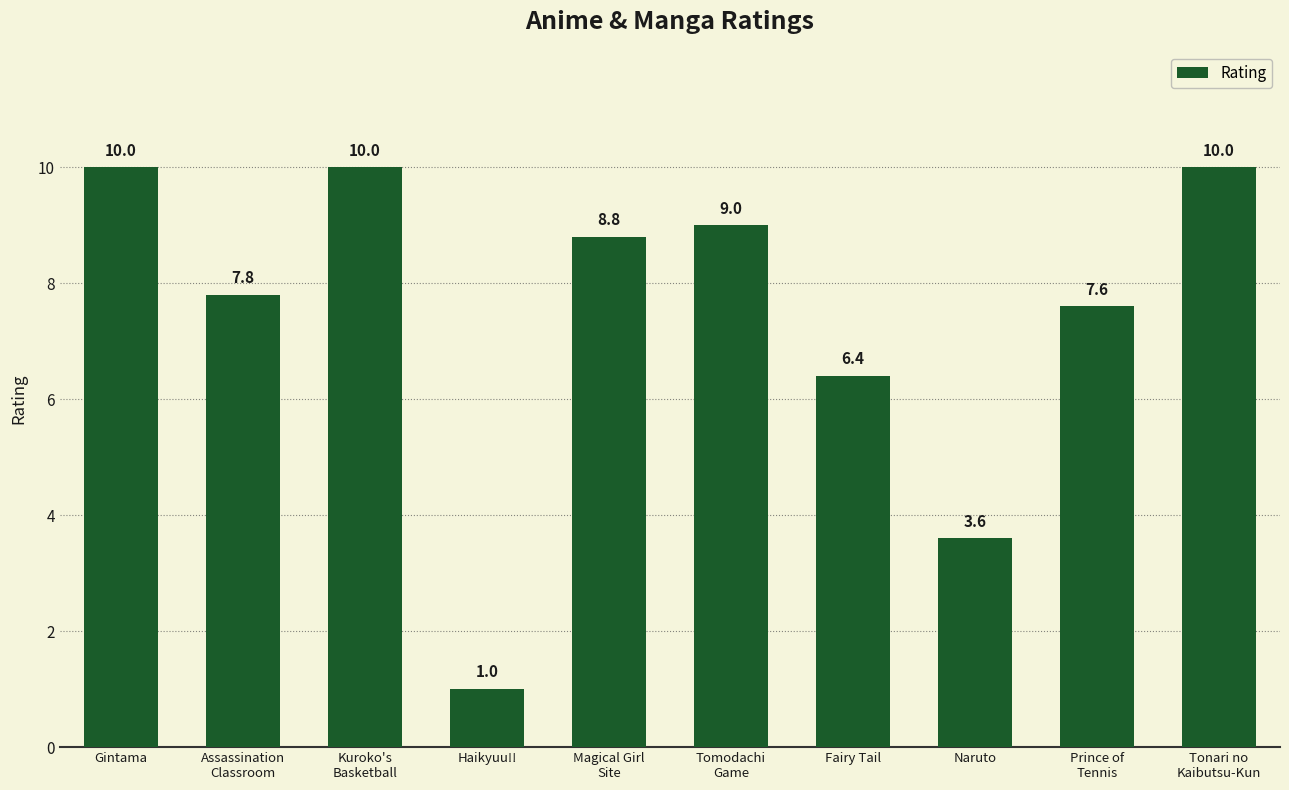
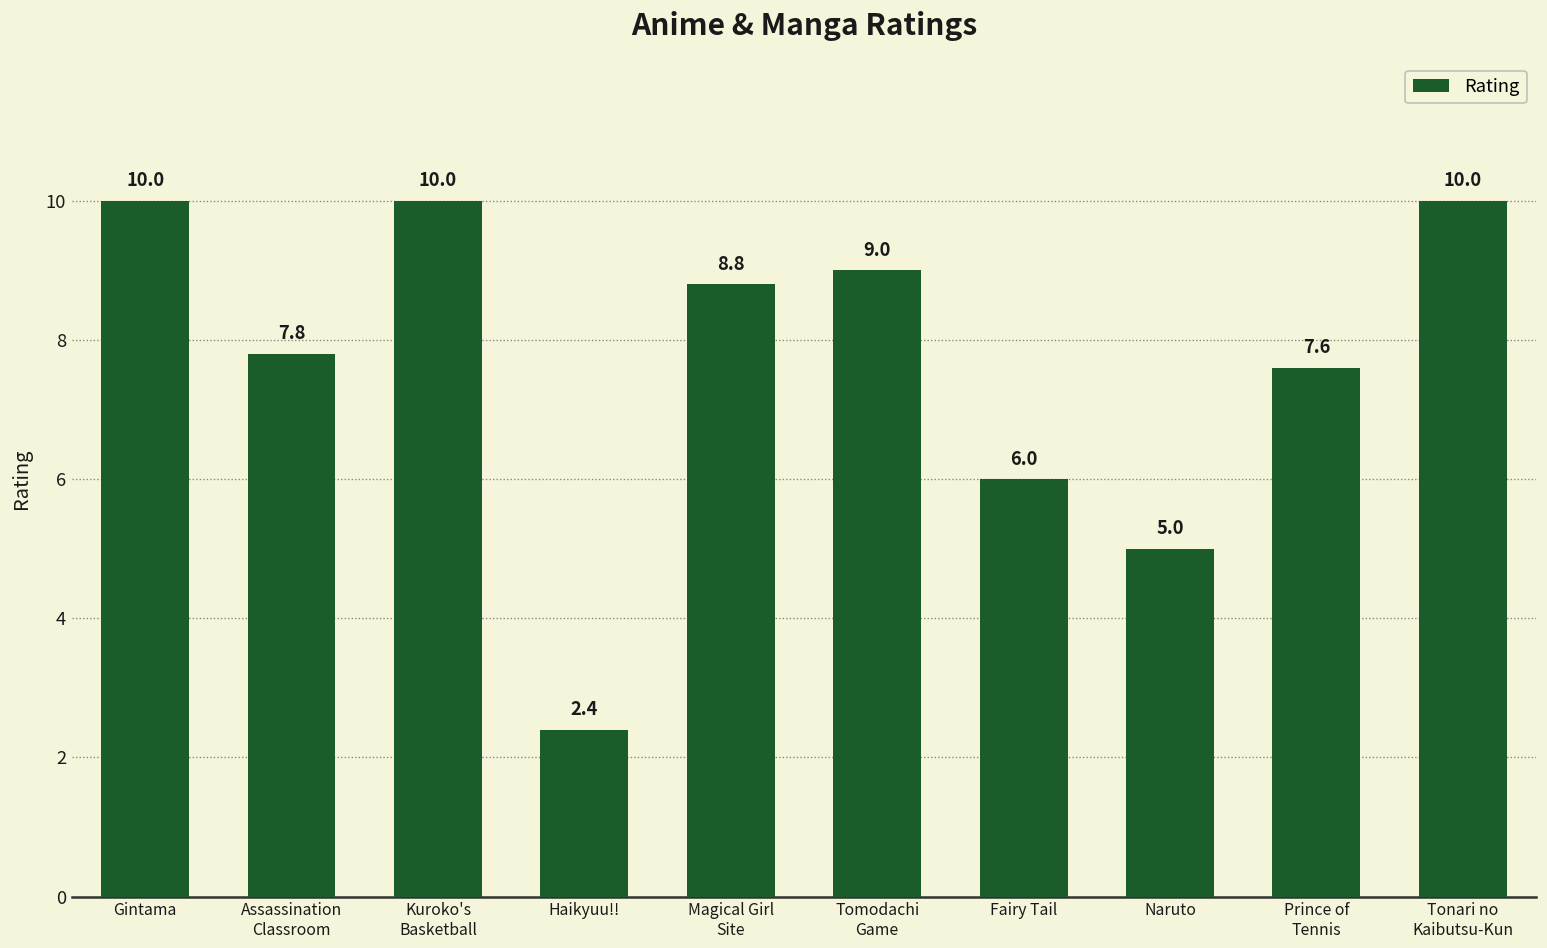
Haikyuu!!: 1.0 -> 2.4
Fairy Tail: 6.4 -> 6.0
Naruto: 3.6 -> 5.0
